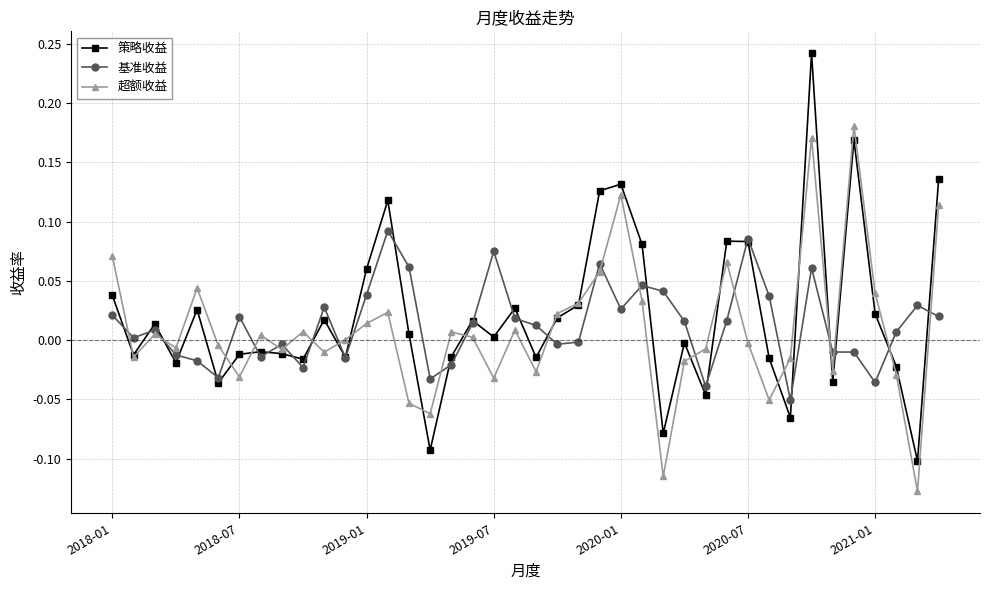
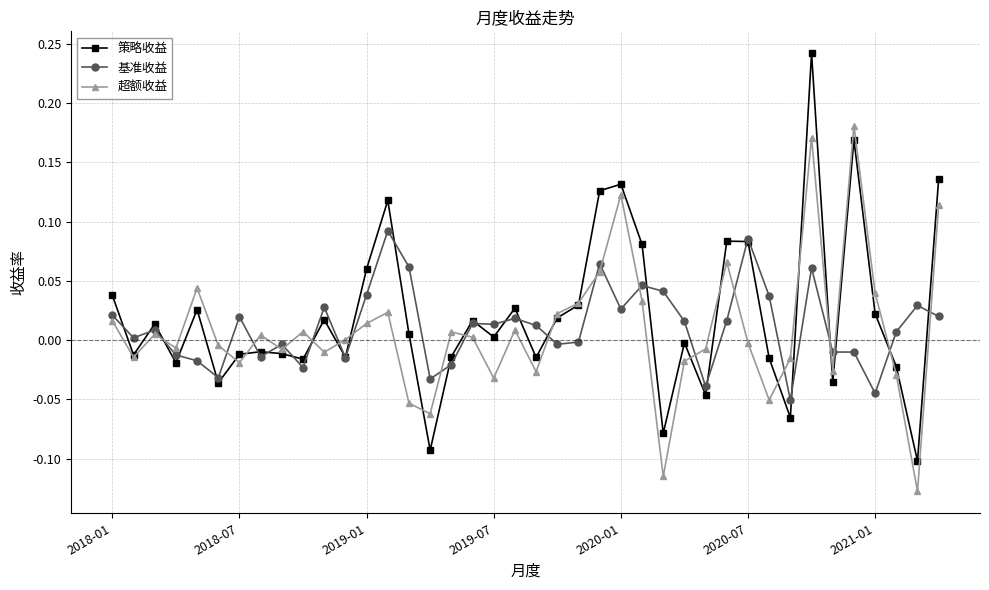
超额收益, 2018-01: 0.071 -> 0.016
超额收益, 2018-07: -0.031 -> -0.019
基准收益, 2019-07: 0.075 -> 0.013
基准收益, 2021-01: -0.036 -> -0.045
